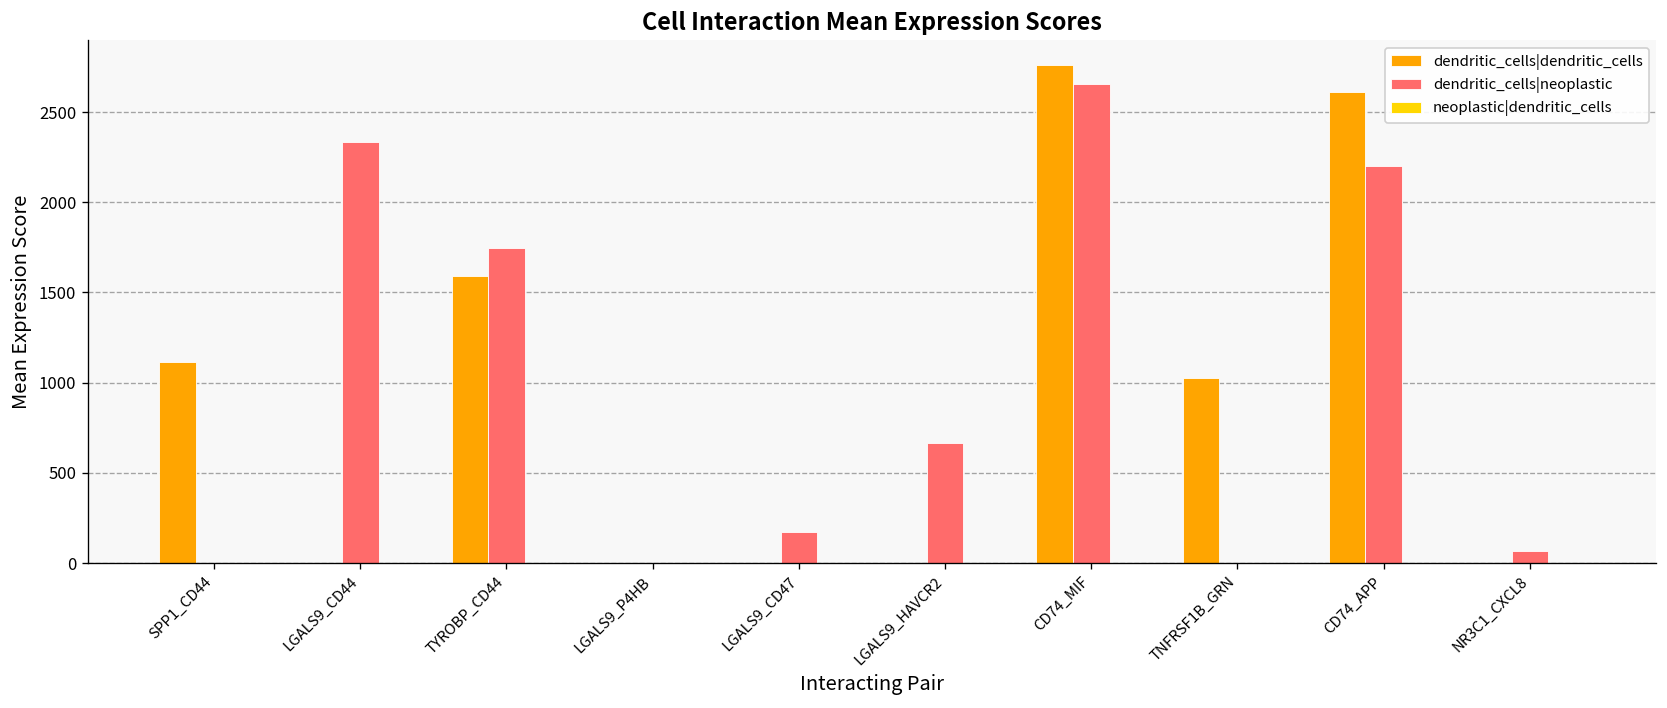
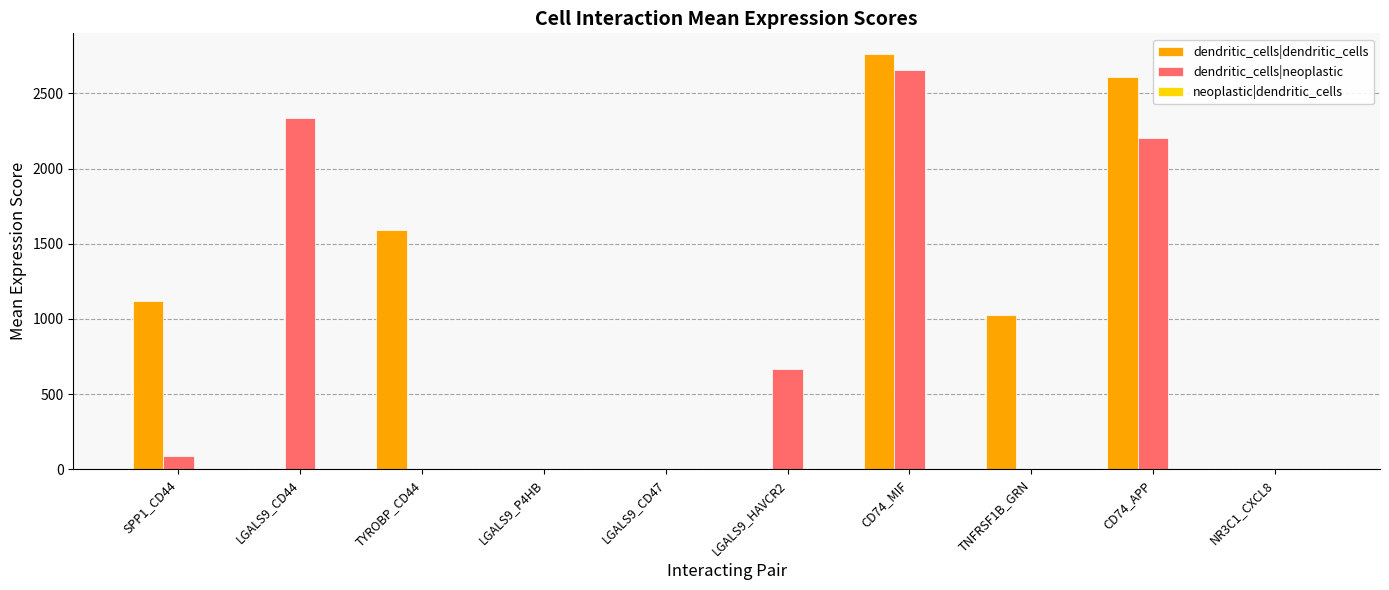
dendritic_cells|neoplastic, SPP1_CD44: 0 -> 90
dendritic_cells|neoplastic, TYROBP_CD44: 1750 -> 0
dendritic_cells|neoplastic, LGALS9_CD47: 170 -> 0
dendritic_cells|neoplastic, NR3C1_CXCL8: 70 -> 0
